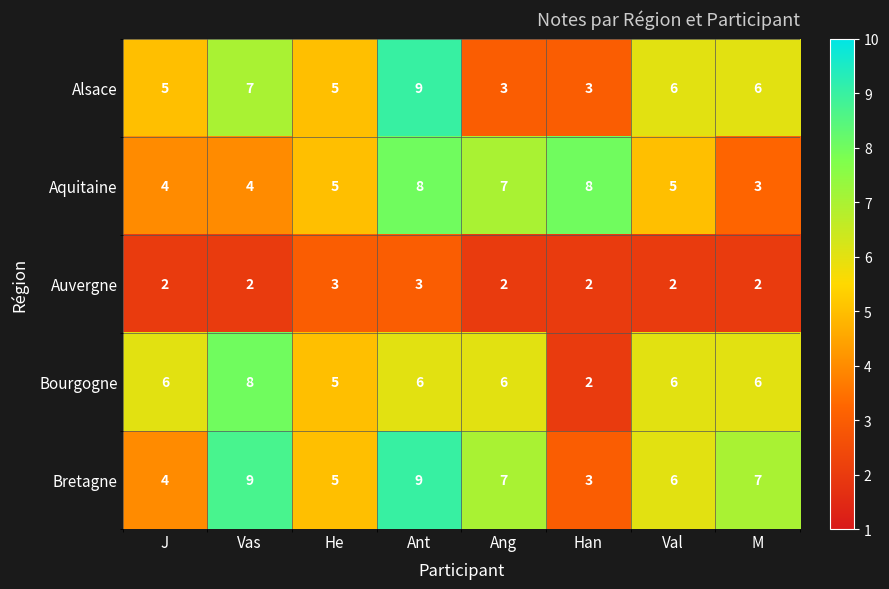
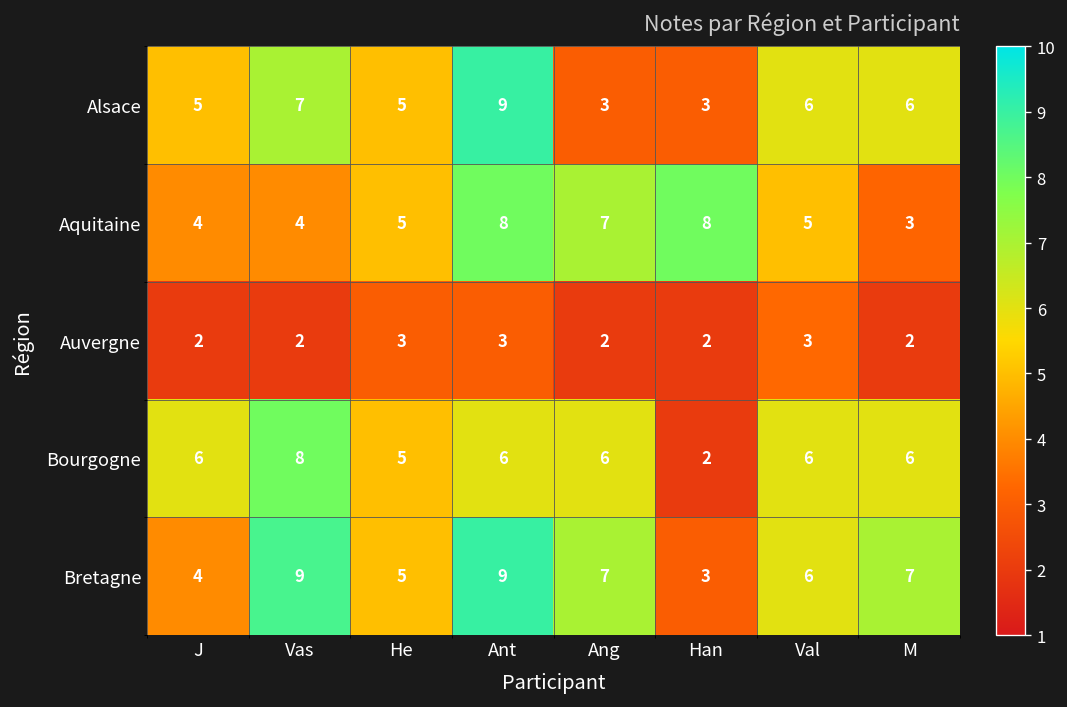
Auvergne, Val: 2 -> 3
